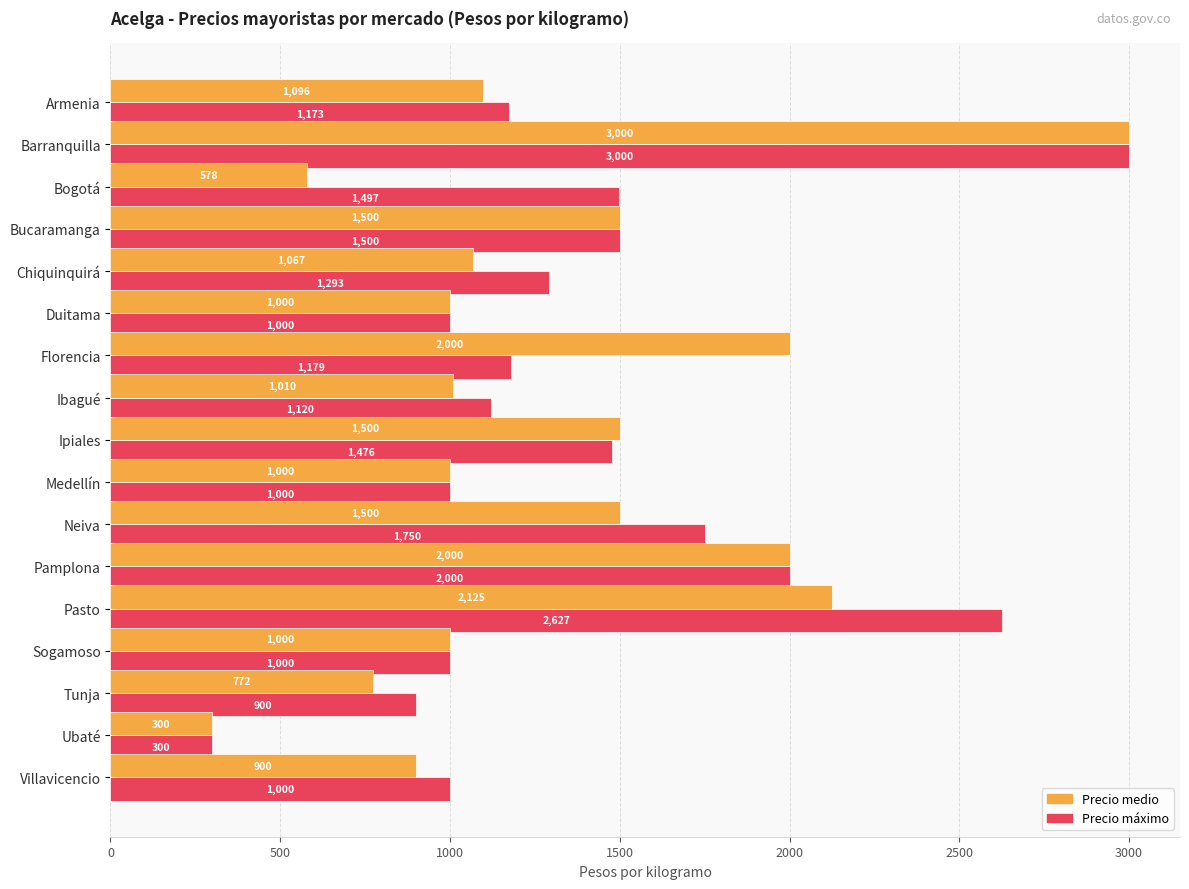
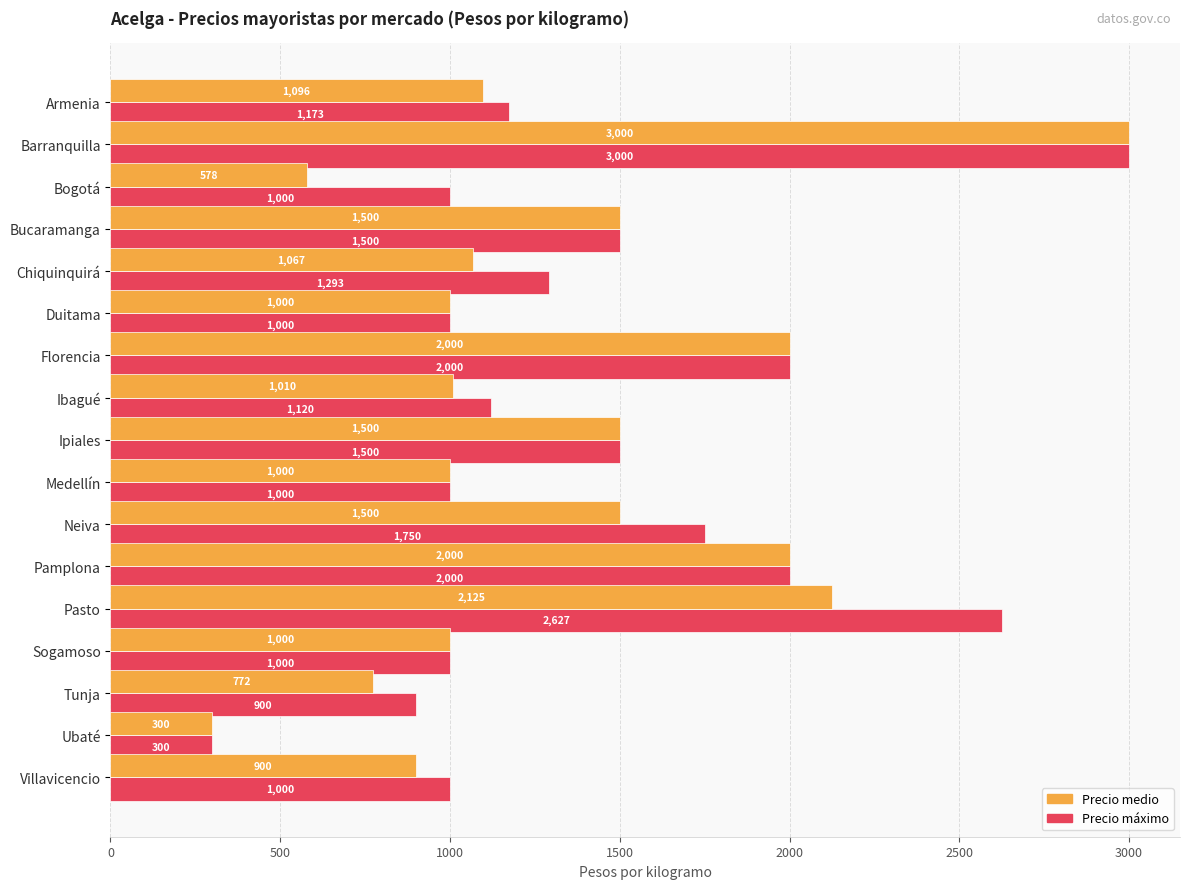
Precio máximo, Bogotá: 1,497 -> 1,000
Precio máximo, Florencia: 1,179 -> 2,000
Precio máximo, Ipiales: 1,476 -> 1,500
